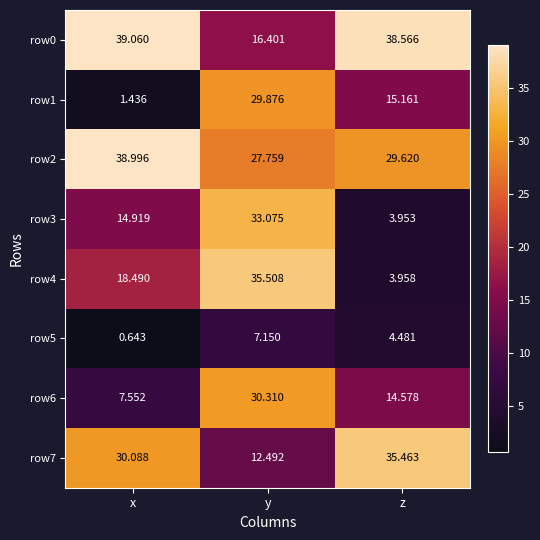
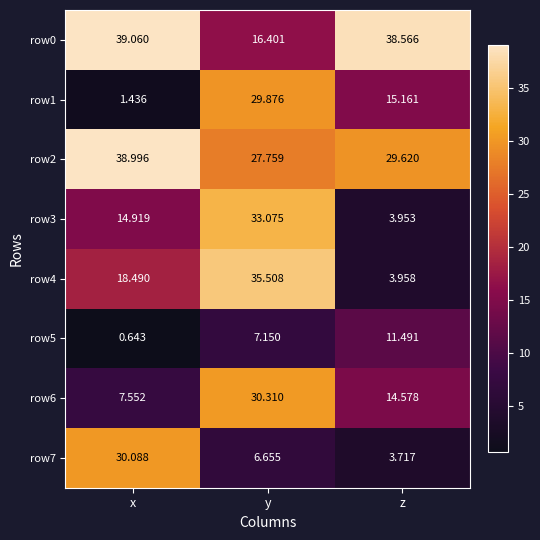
row5, z: 4.481 -> 11.491
row7, y: 12.492 -> 6.655
row7, z: 35.463 -> 3.717
